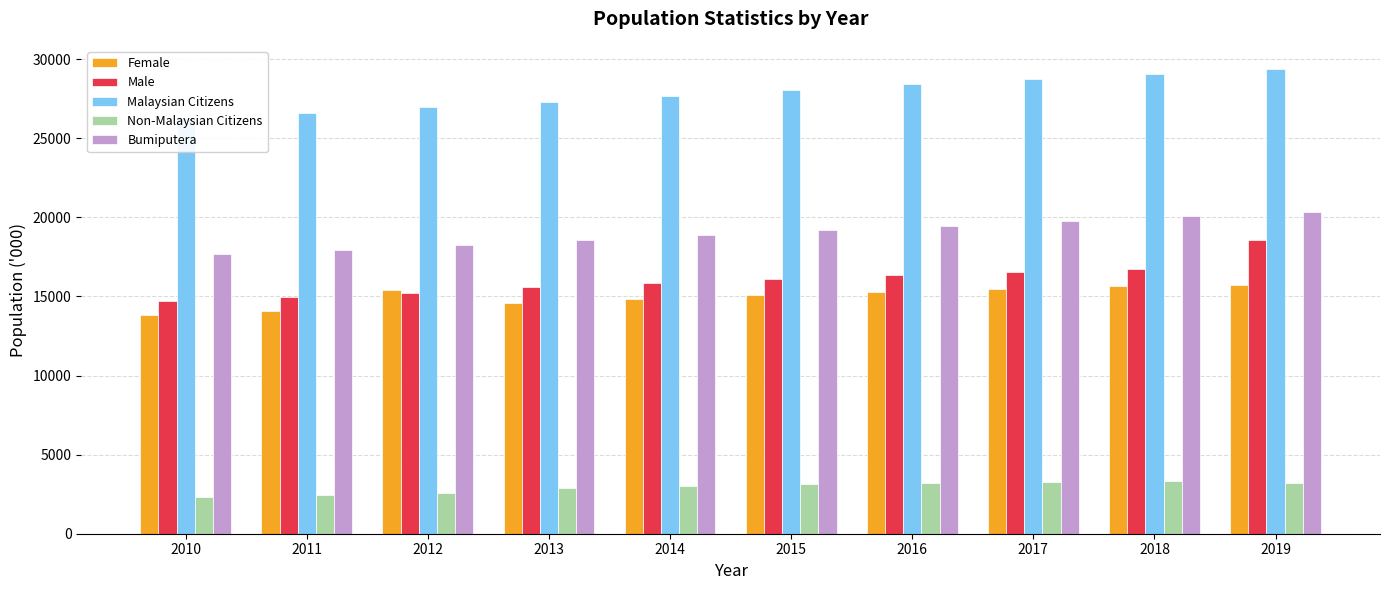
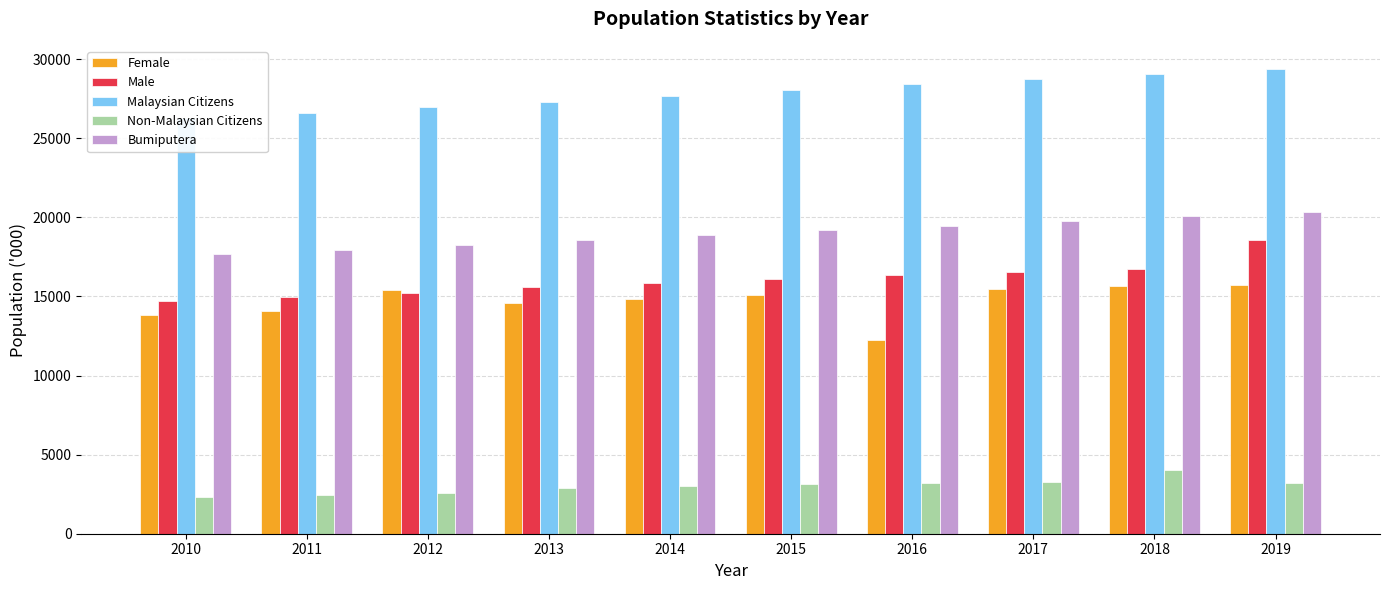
Female, 2016: 15300 -> 12300
Non-Malaysian Citizens, 2018: 3300 -> 4000
